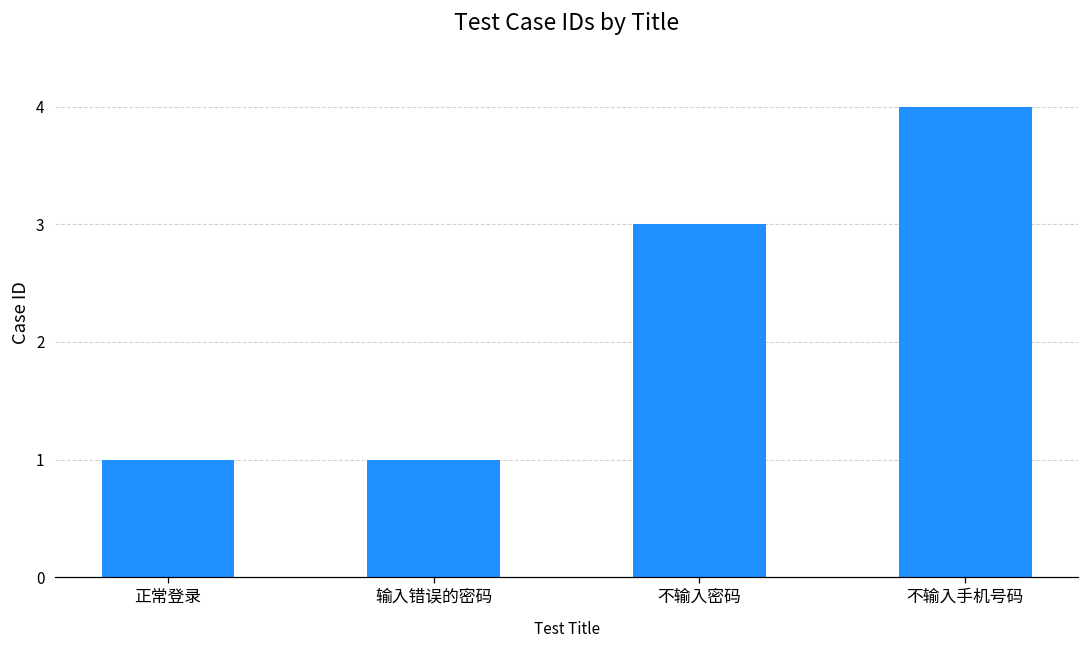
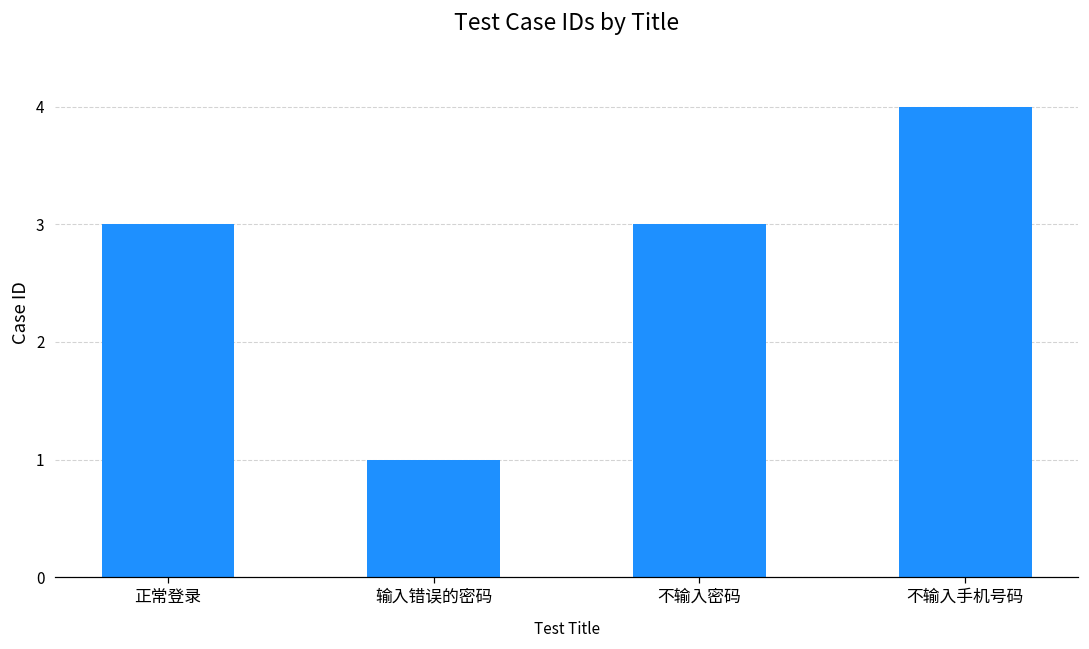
正常登录: 1 -> 3
